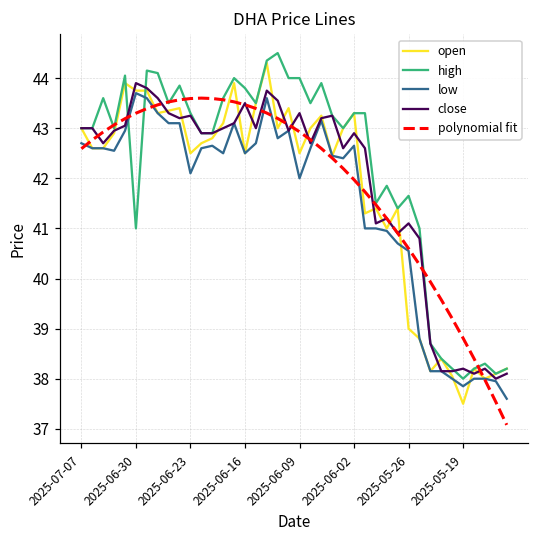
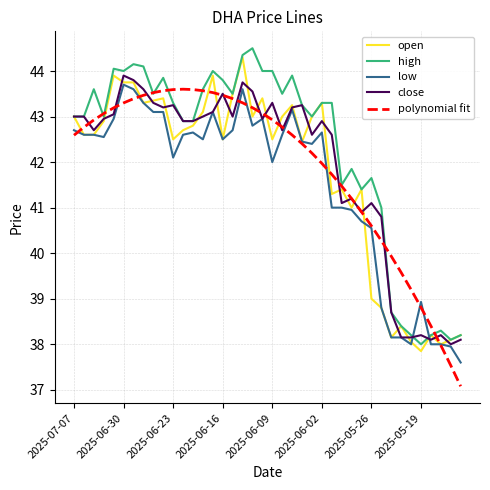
high, 2025-06-30: 41 -> 44
open, 2025-05-19: 37.5 -> 37.9
low, 2025-05-19: 37.9 -> 38.9
